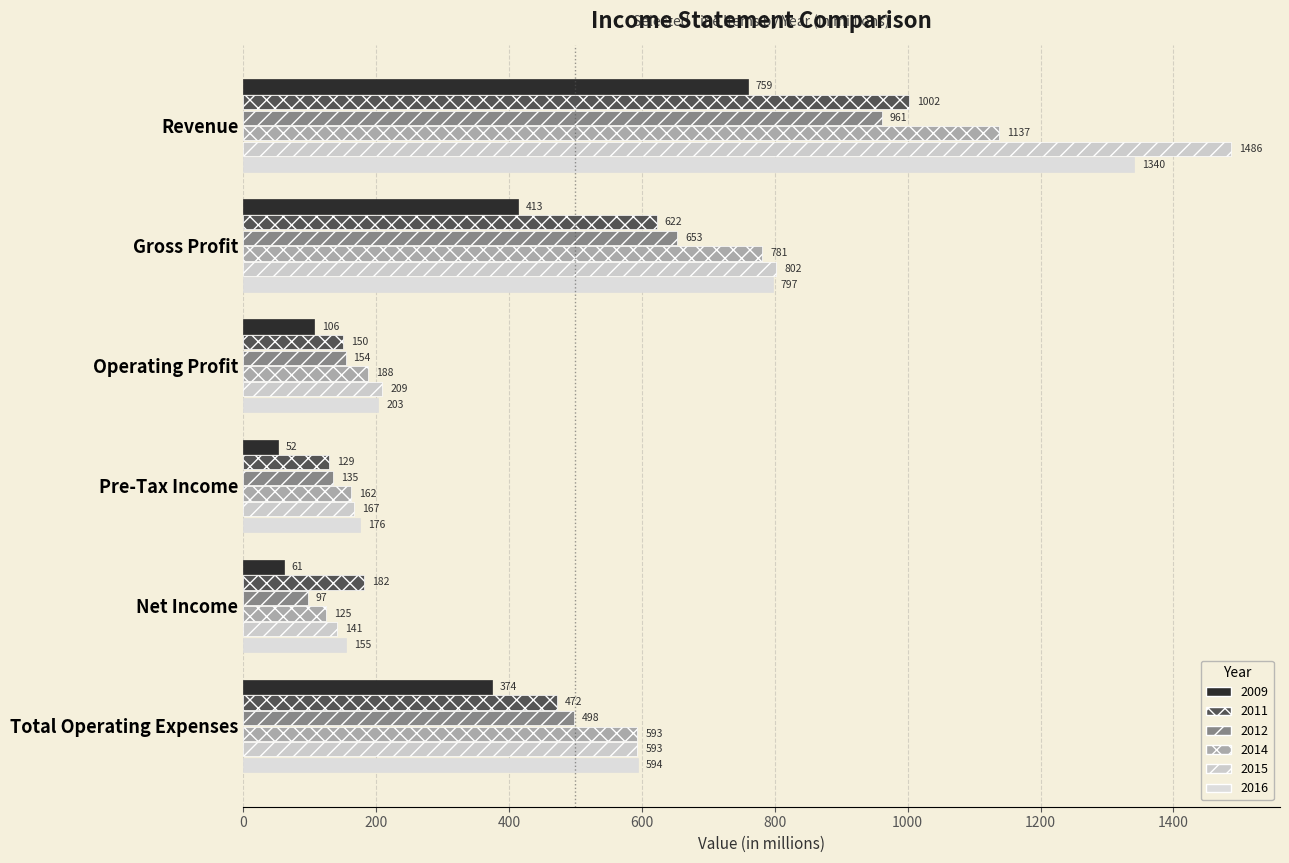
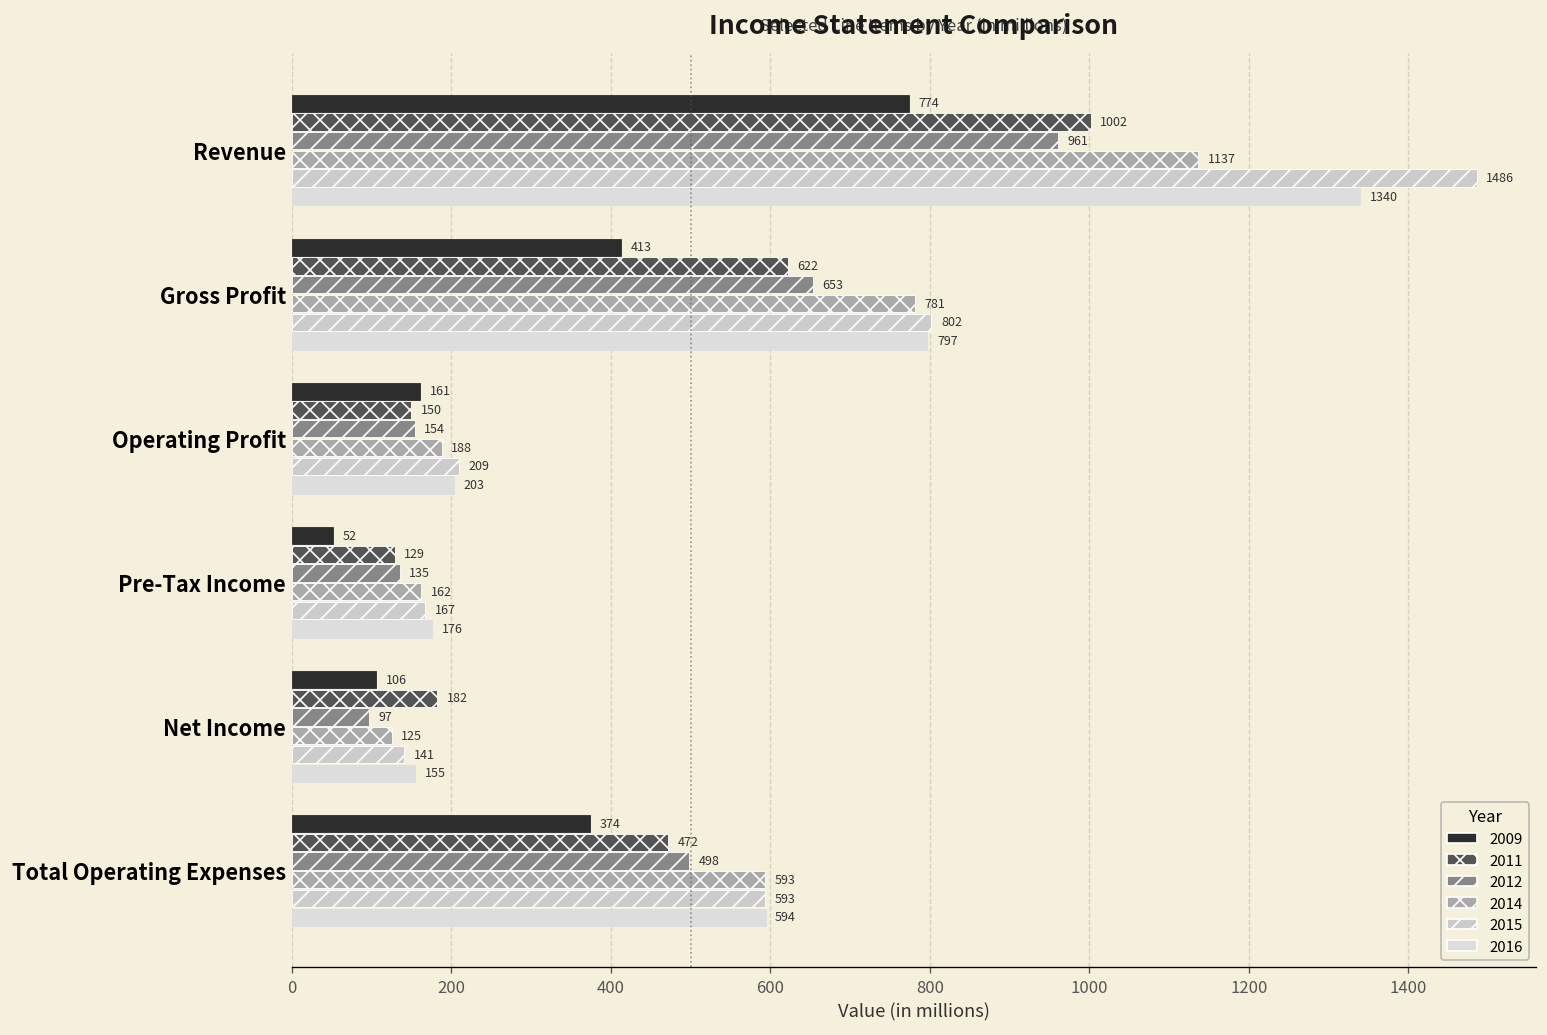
2009, Revenue: 759 -> 774
2009, Operating Profit: 106 -> 161
2009, Net Income: 61 -> 106
